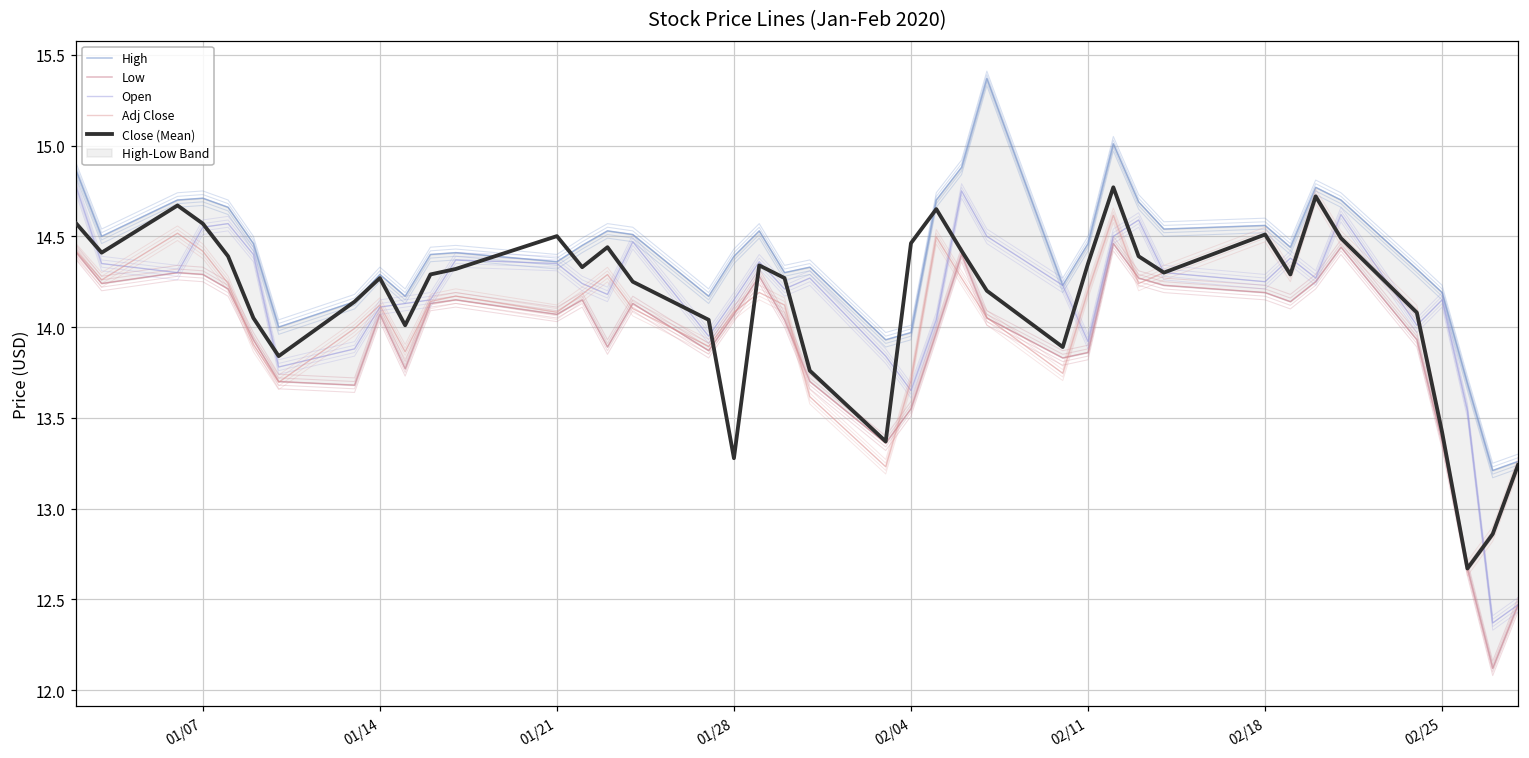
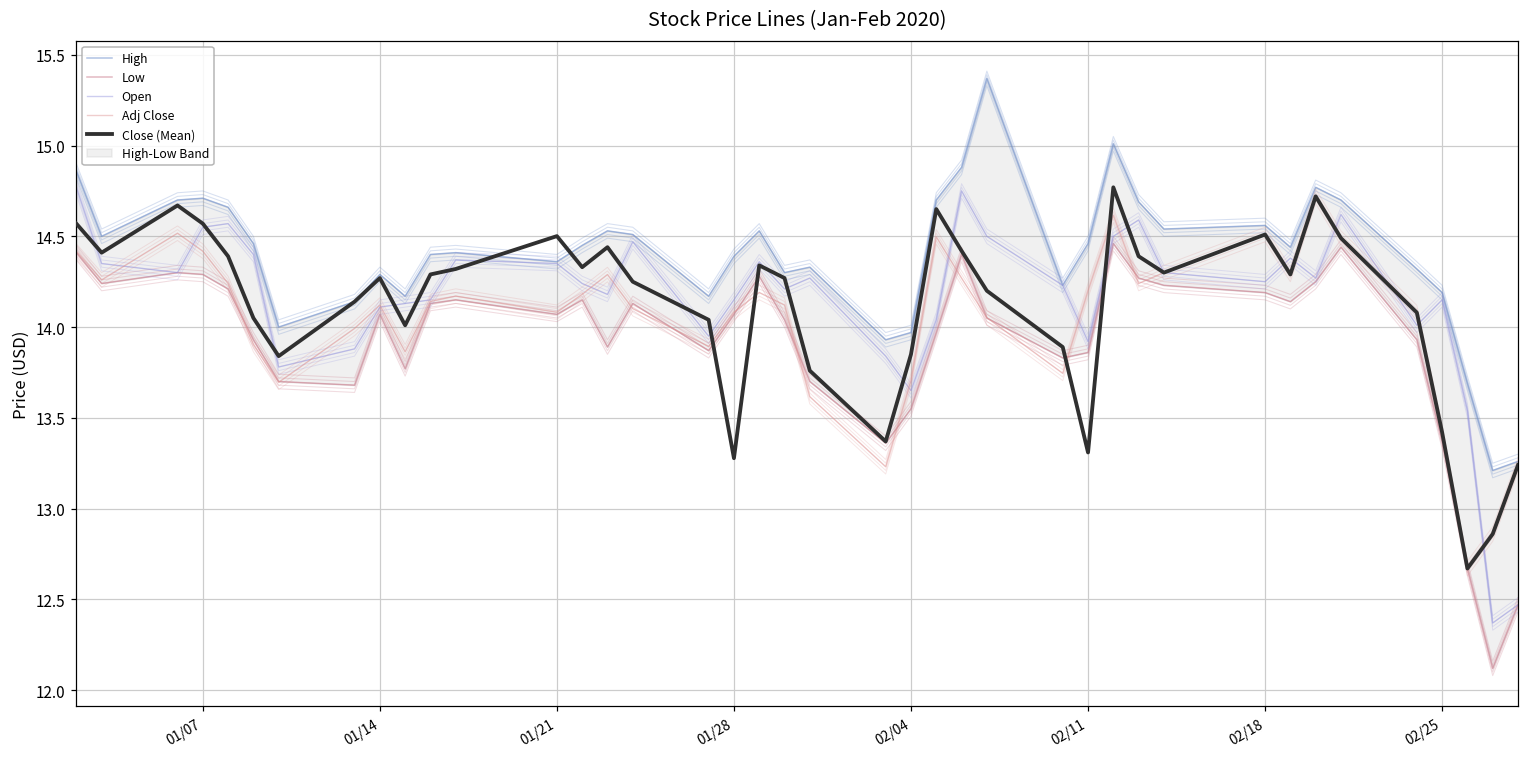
Close (Mean), 02/04: 14.46 -> 13.85
Close (Mean), 02/11: 14.35 -> 13.31
